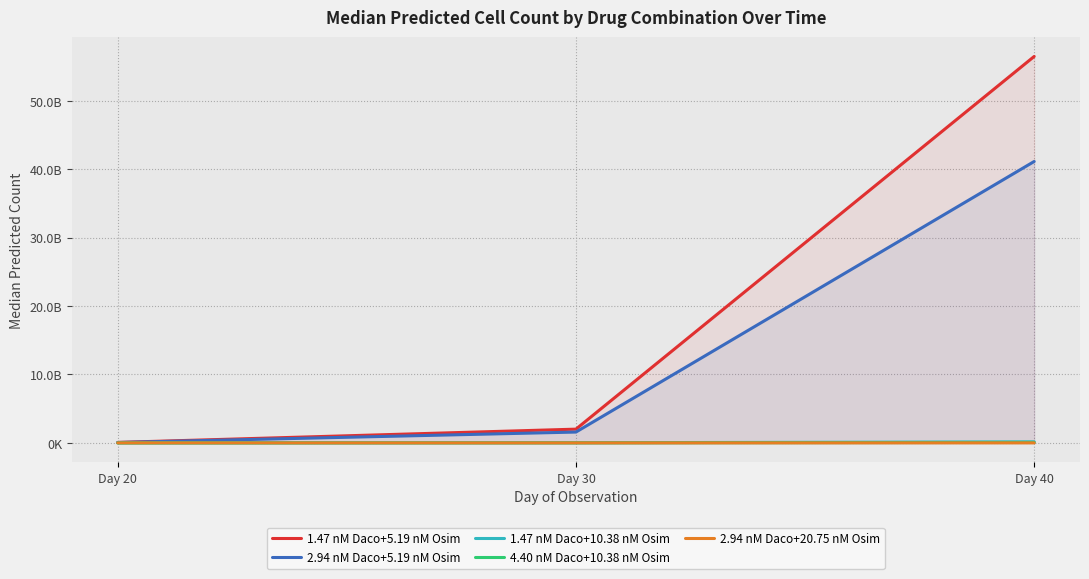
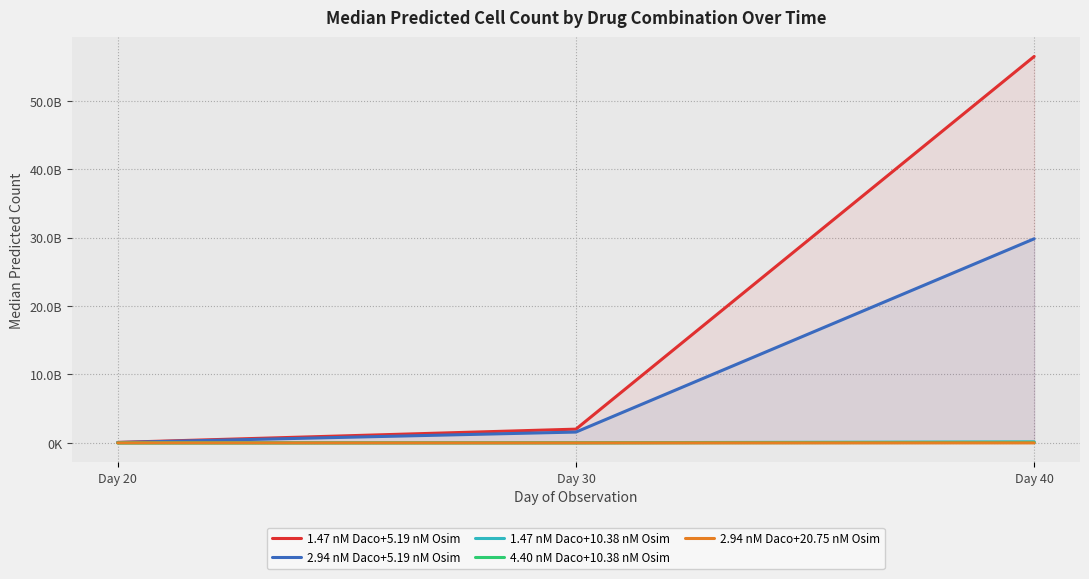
2.94 nM Daco+5.19 nM Osim, Day 40: 41000000000 -> 30000000000
